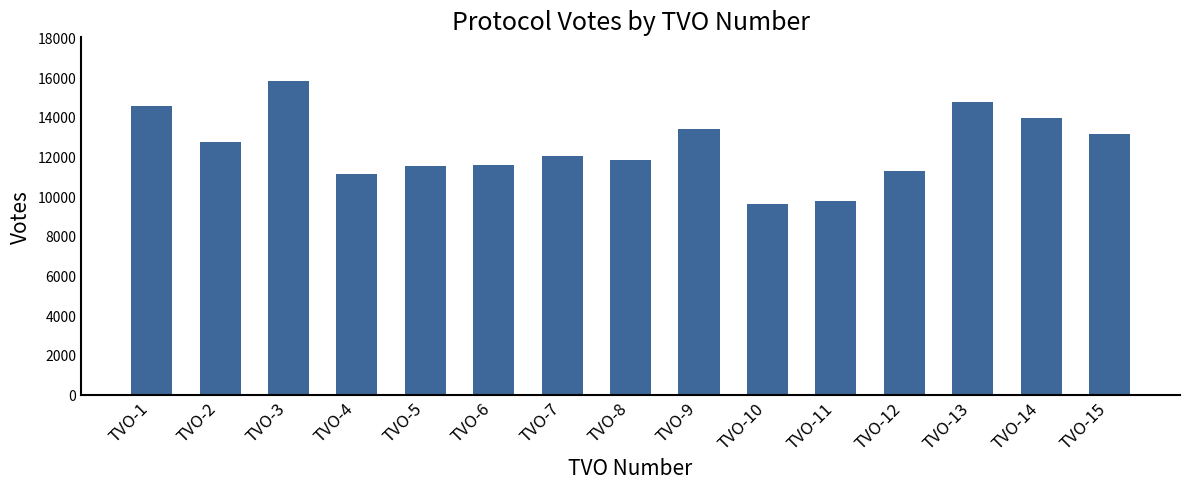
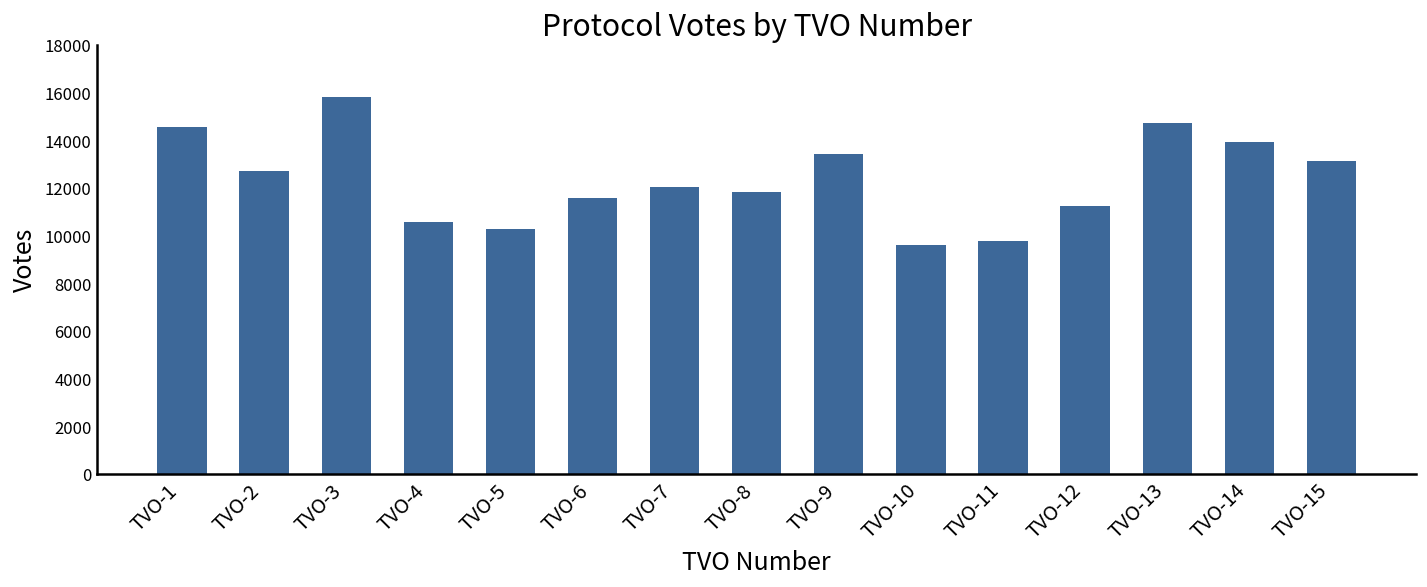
TVO-4: 11100 -> 10600
TVO-5: 11500 -> 10300
